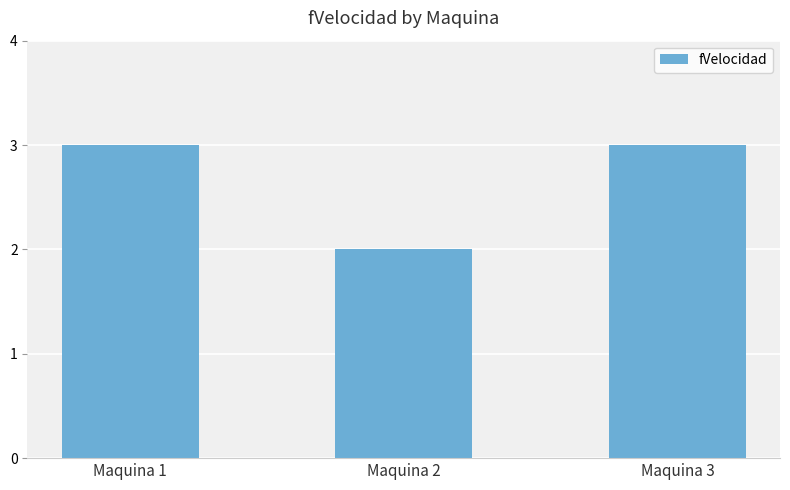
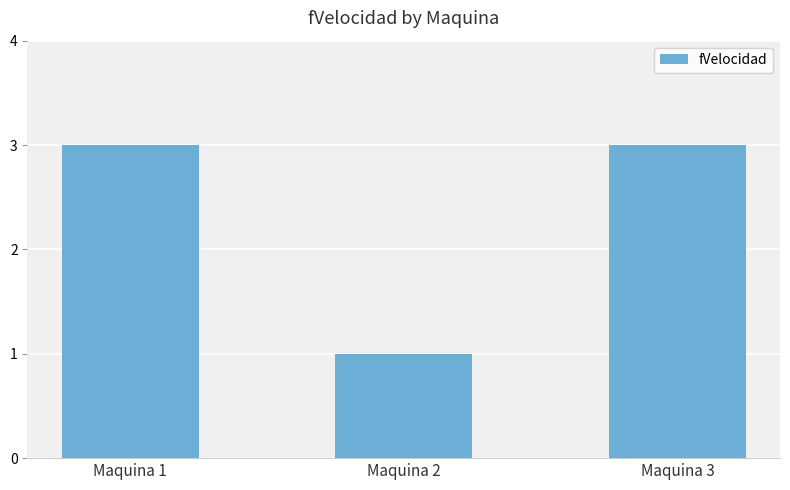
Maquina 2: 2 -> 1
